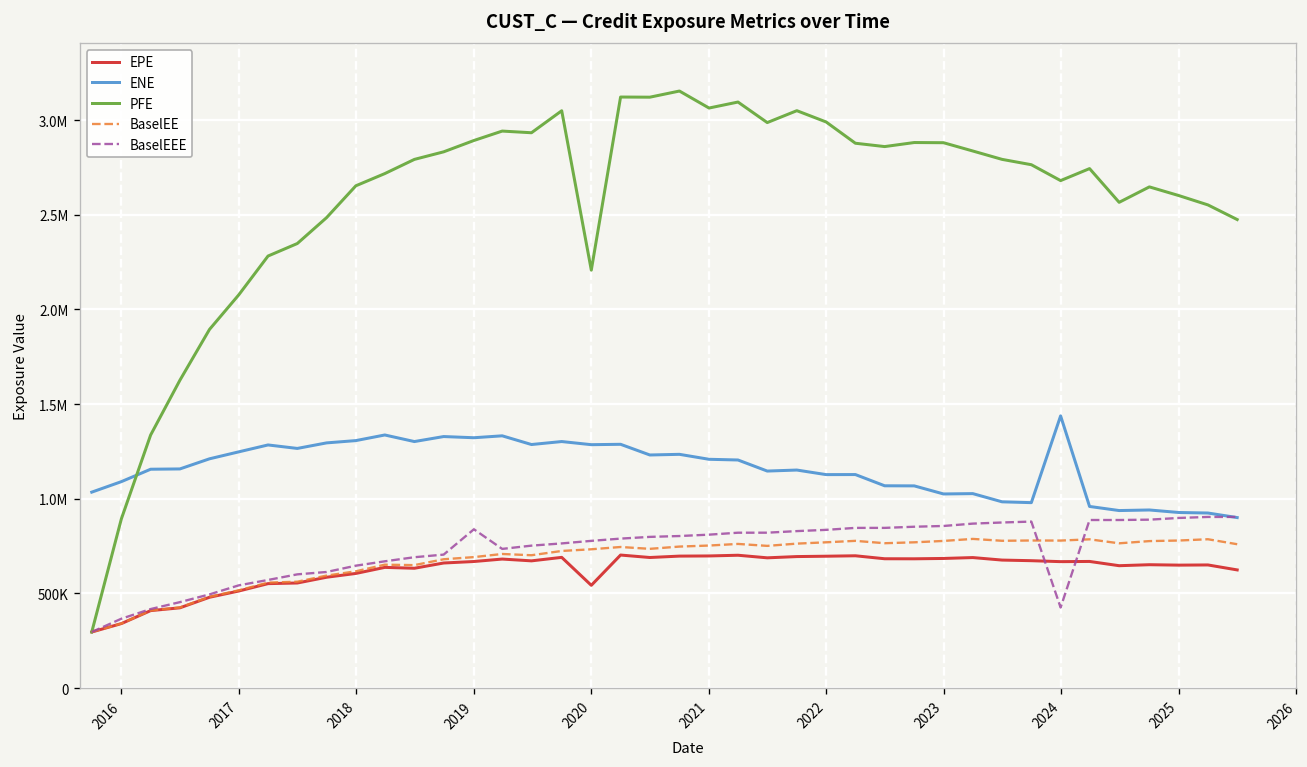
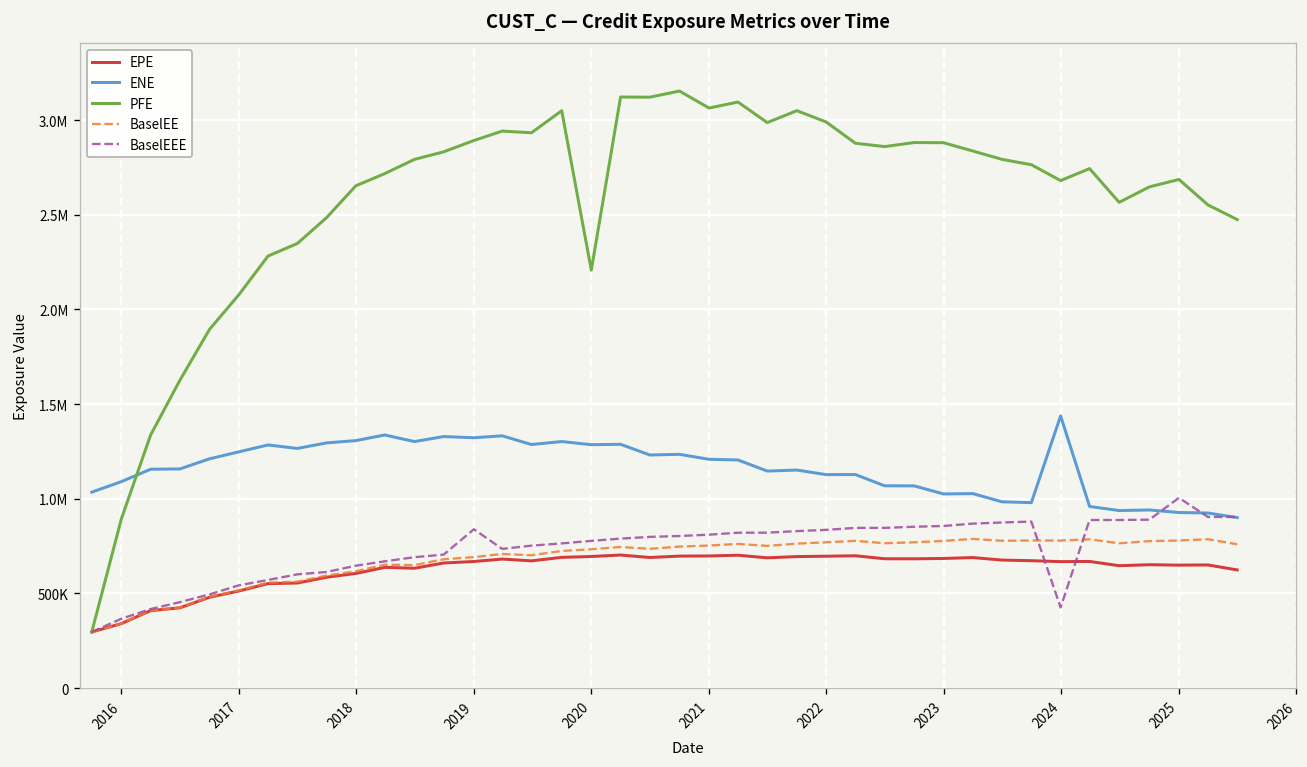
EPE, 2020: 540000 -> 700000
PFE, 2025: 2600000 -> 2690000
BaselEEE, 2025: 900000 -> 1010000
